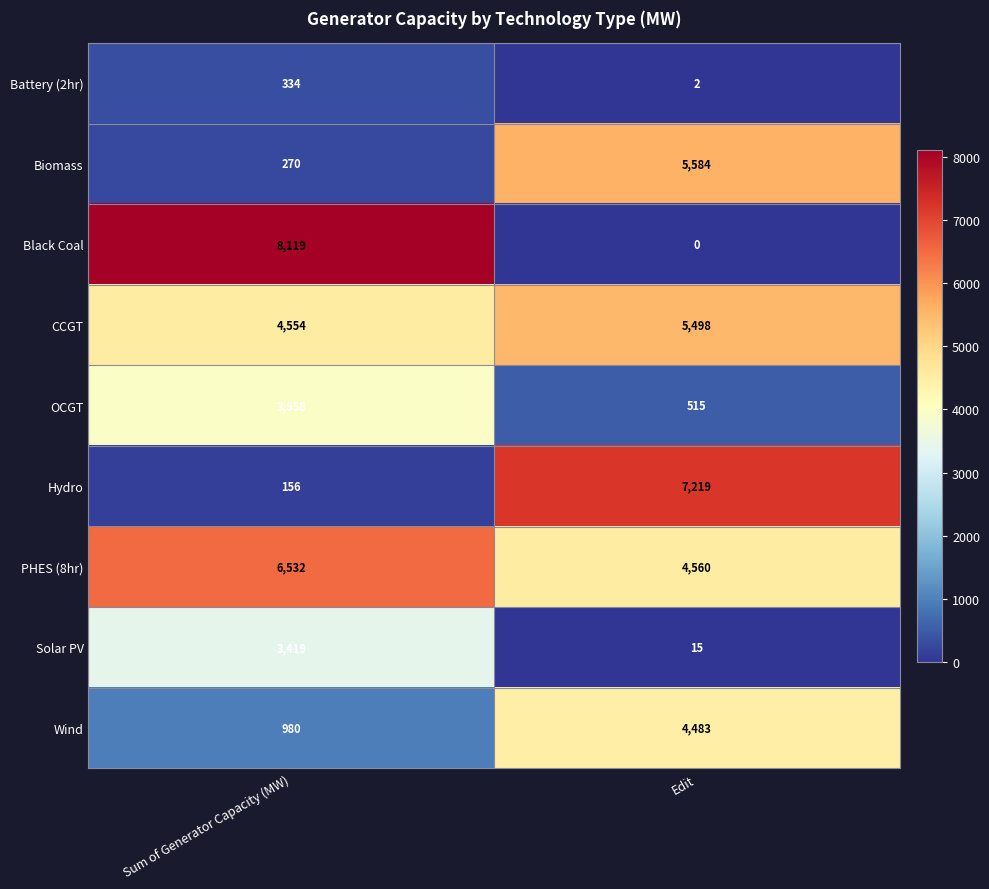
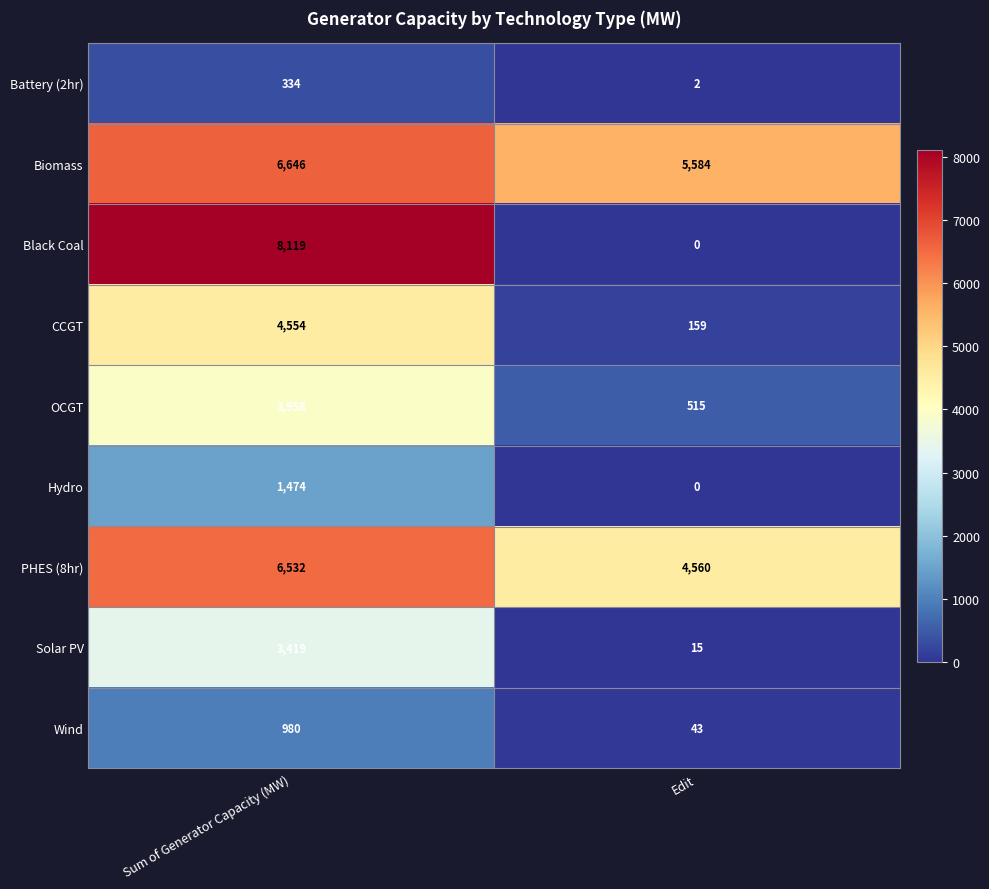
Biomass, Sum of Generator Capacity (MW): 270 -> 6,646
CCGT, Edit: 5,498 -> 159
Hydro, Sum of Generator Capacity (MW): 156 -> 1,474
Hydro, Edit: 7,219 -> 0
Wind, Edit: 4,483 -> 43
